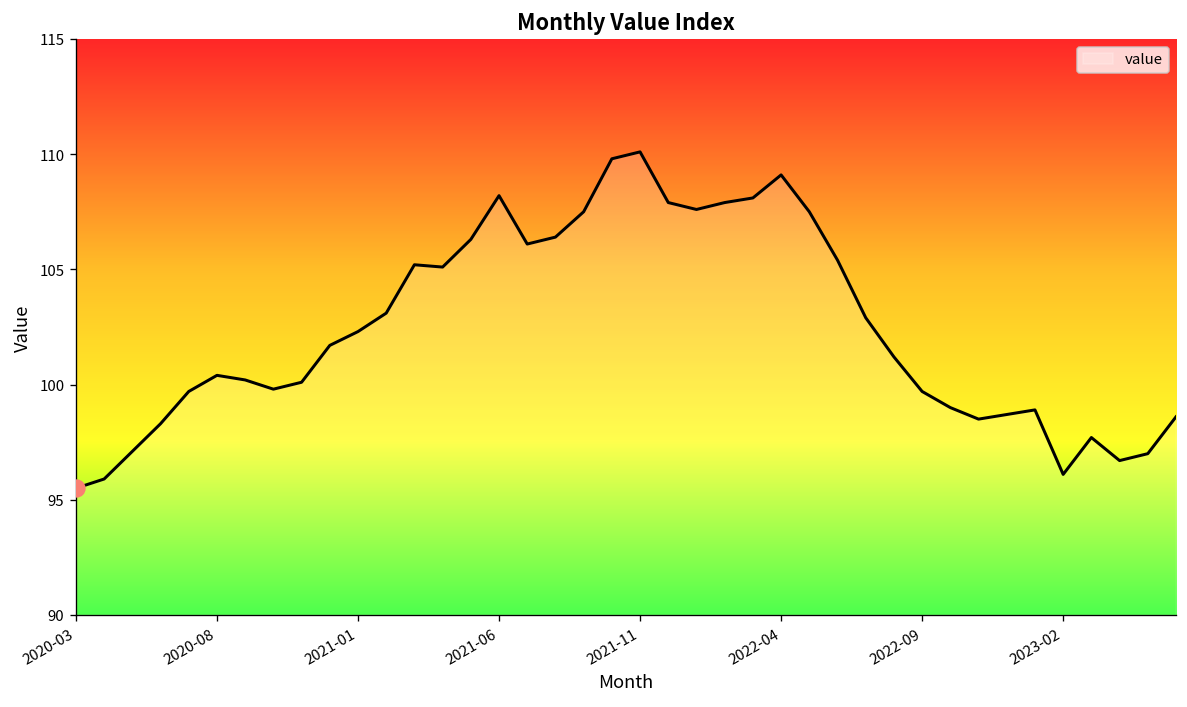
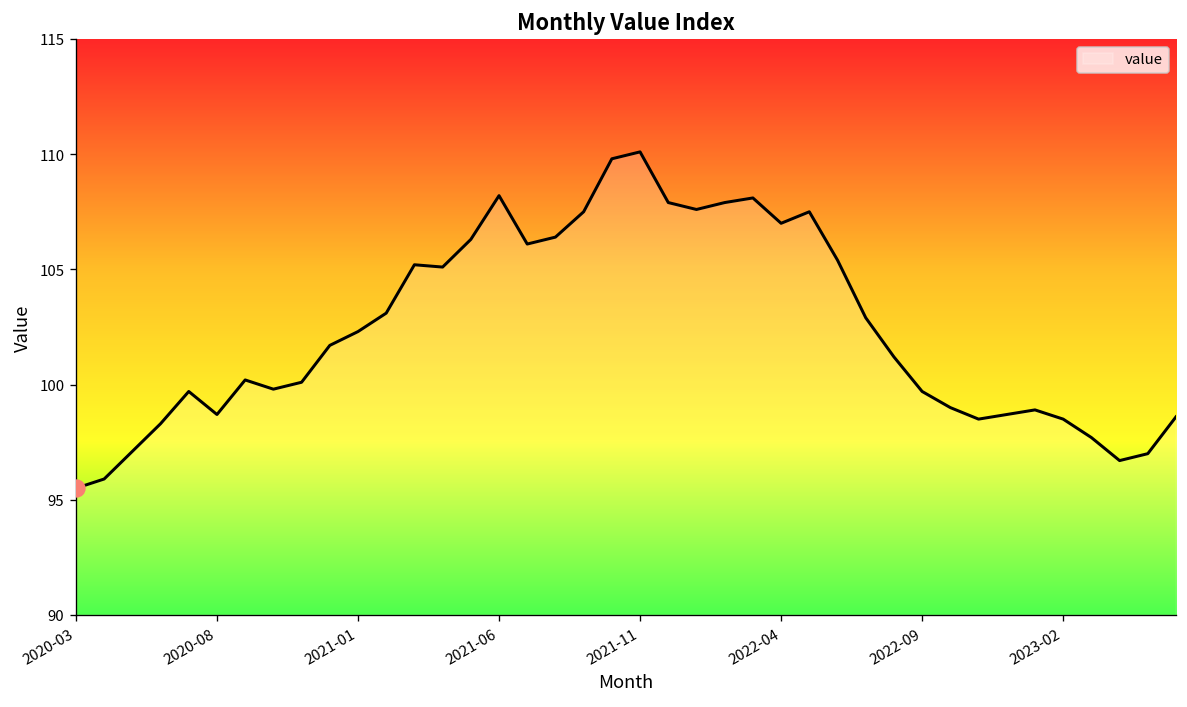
value, 2020-08: 100.4 -> 98.7
value, 2022-04: 109.1 -> 107.0
value, 2023-02: 96.1 -> 98.5
